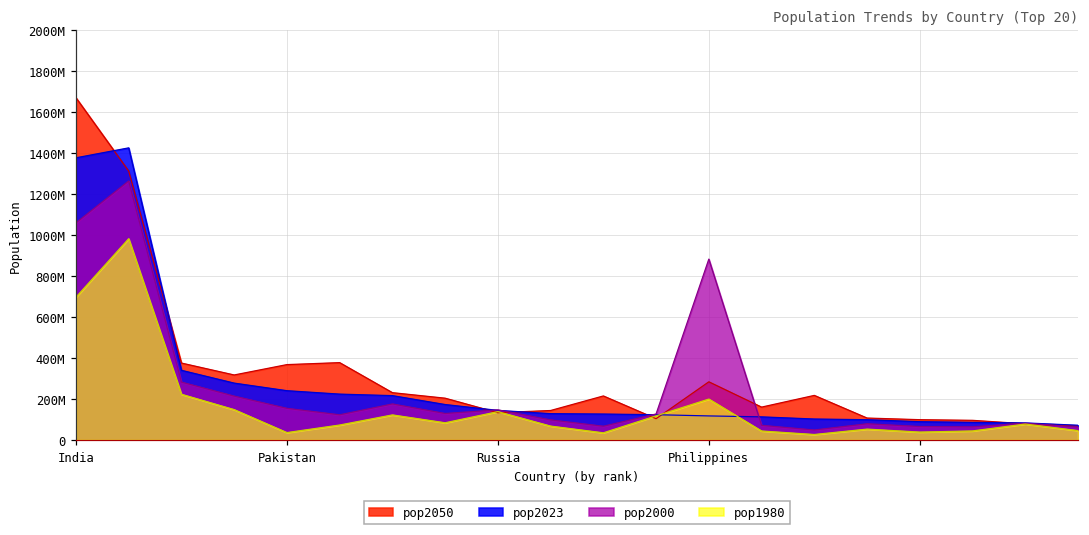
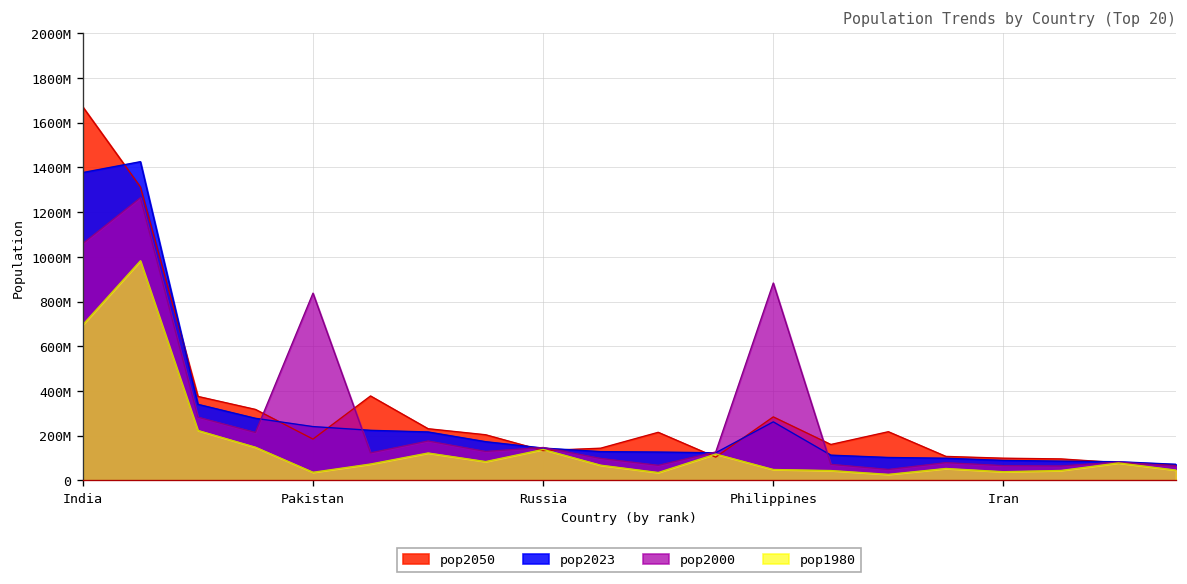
pop2050, Pakistan: 370000000 -> 180000000
pop2000, Pakistan: 150000000 -> 840000000
pop2023, Philippines: 120000000 -> 260000000
pop1980, Philippines: 200000000 -> 50000000
